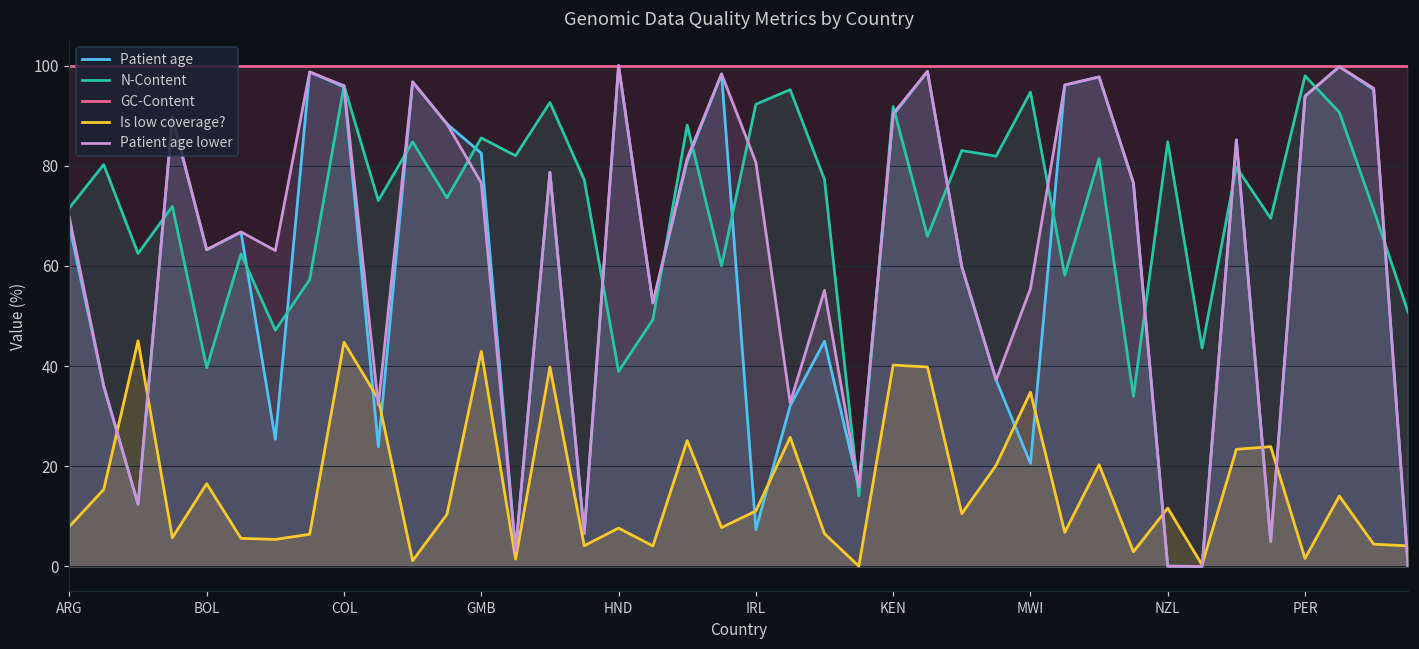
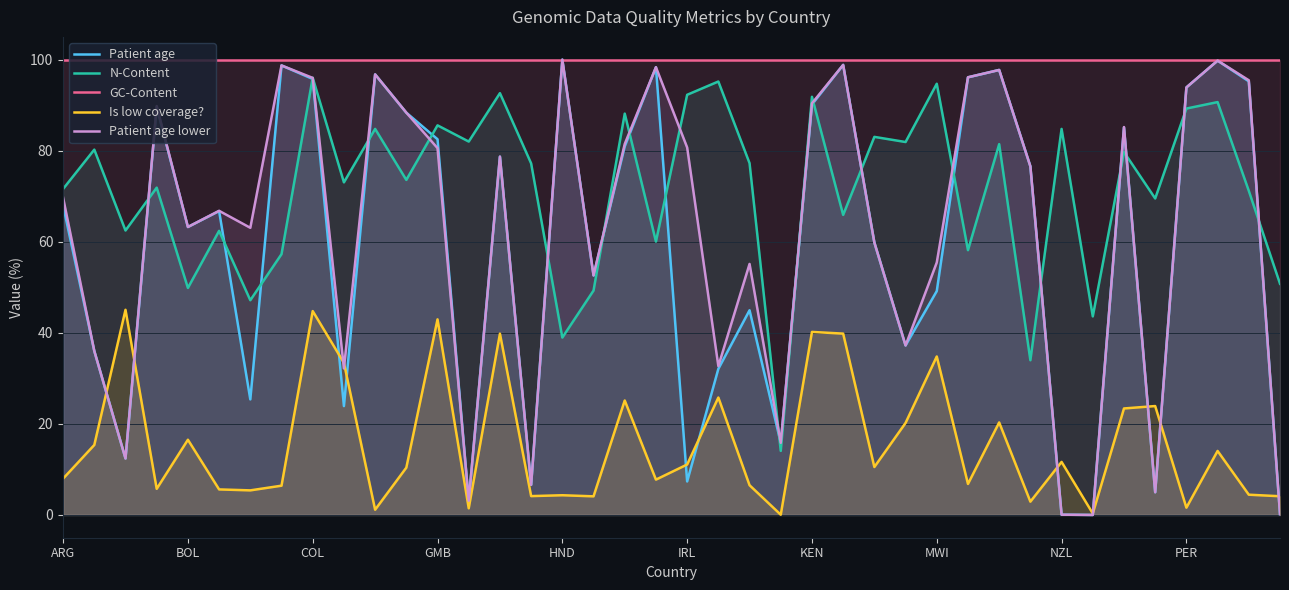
N-Content, BOL: 40 -> 50
Patient age lower, GMB: 77 -> 81
Is low coverage?, HND: 8 -> 4
Patient age, MWI: 21 -> 49
N-Content, PER: 98 -> 89
